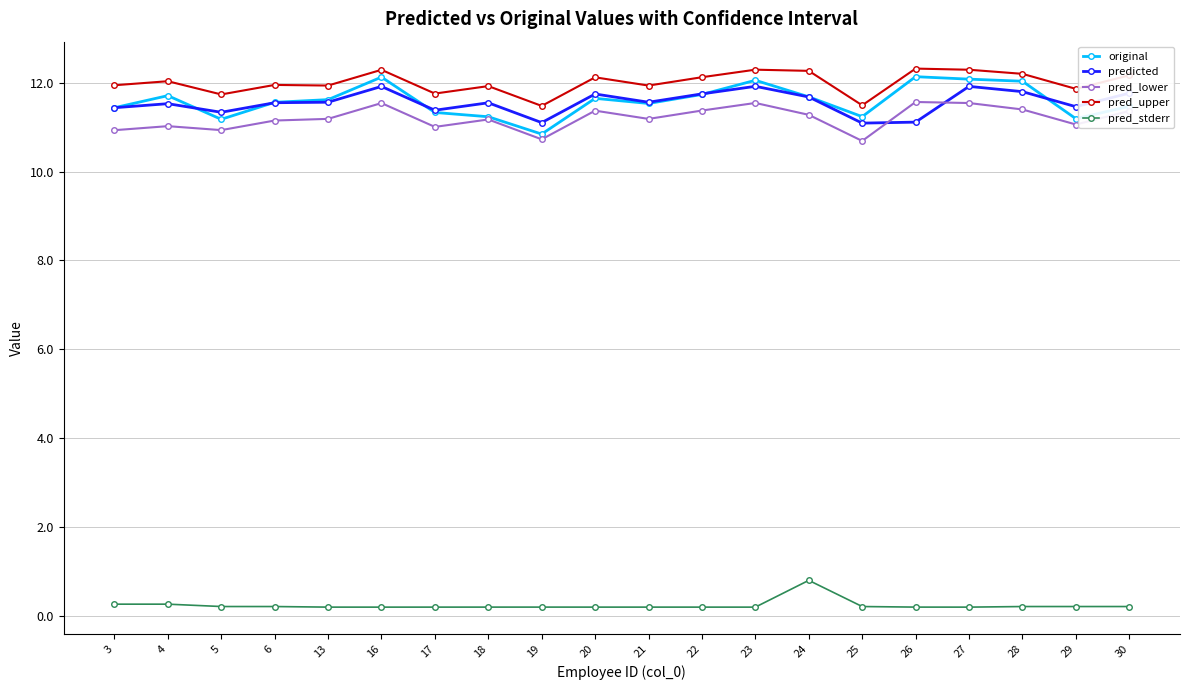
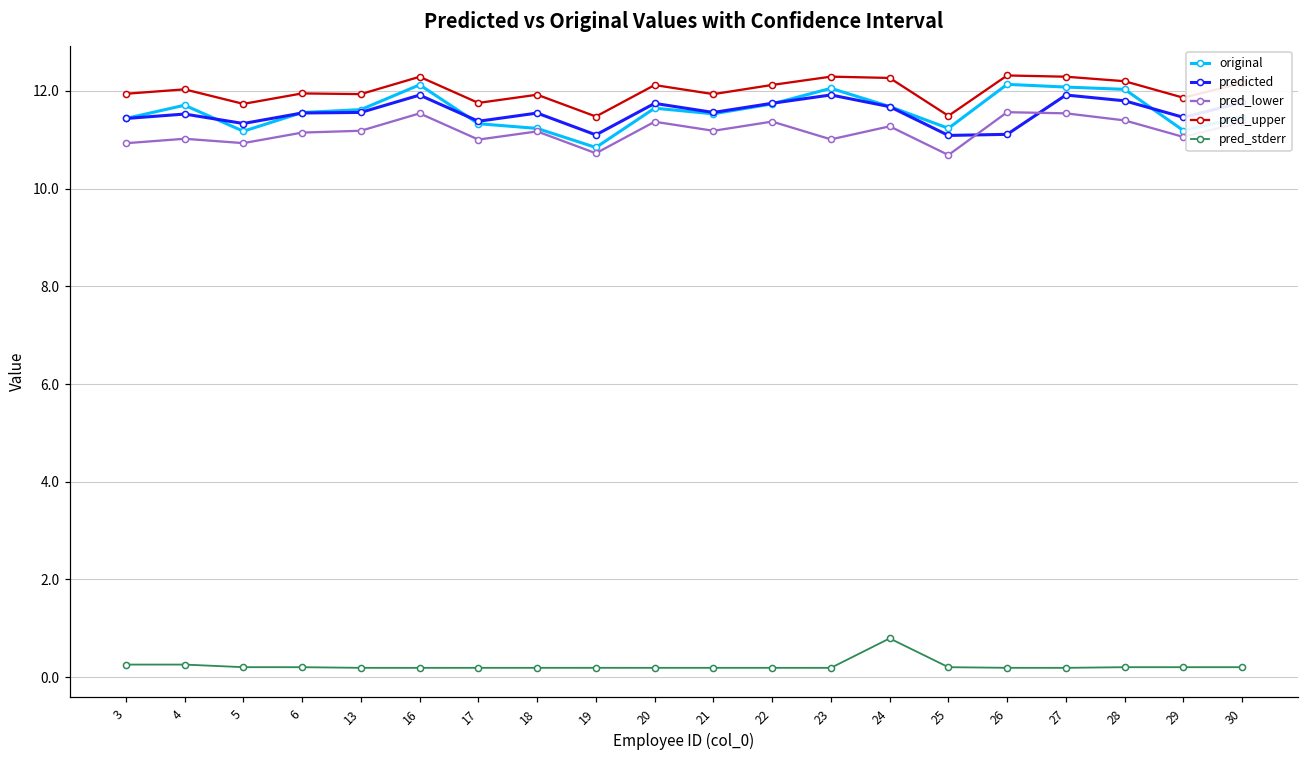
pred_lower, 23: 11.5 -> 11.0
